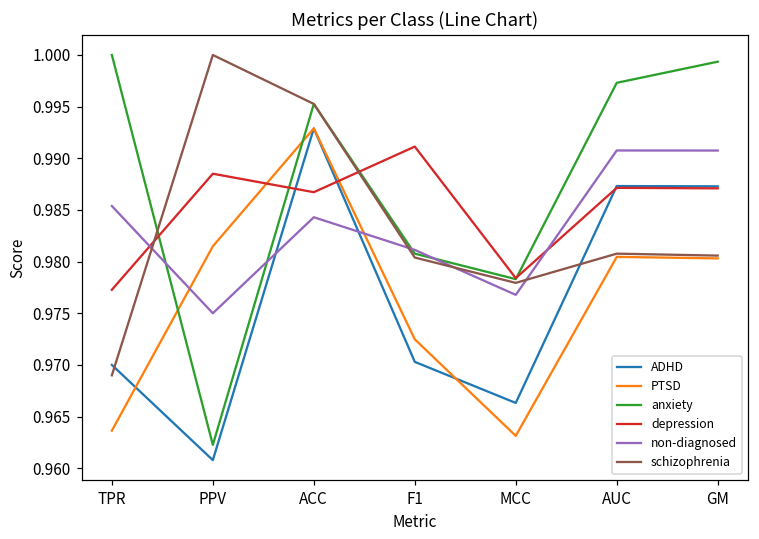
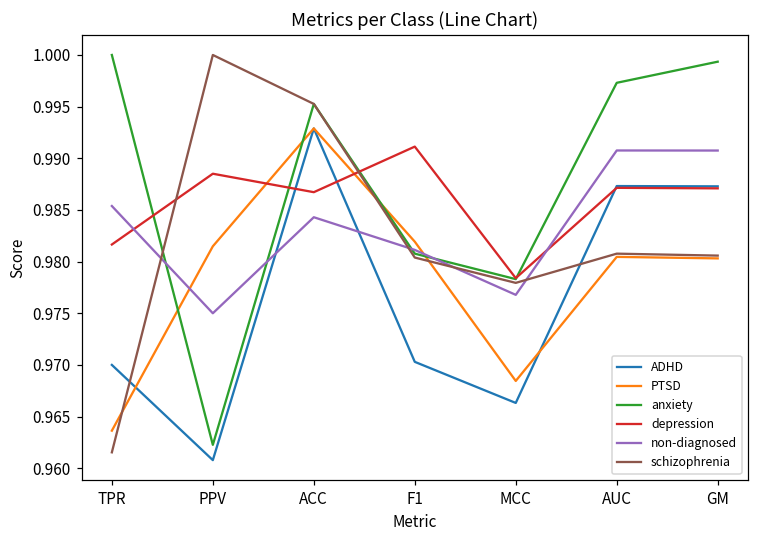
depression, TPR: 0.977 -> 0.982
schizophrenia, TPR: 0.969 -> 0.962
PTSD, F1: 0.972 -> 0.982
PTSD, MCC: 0.963 -> 0.968
